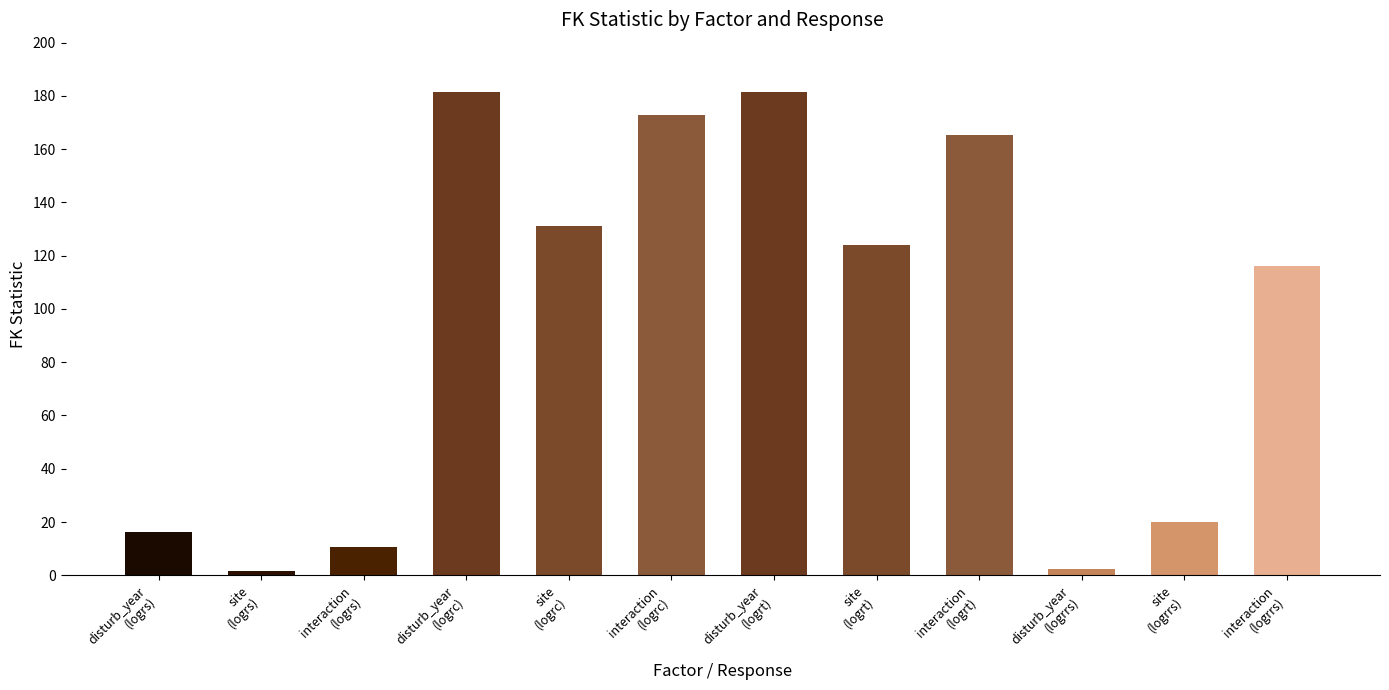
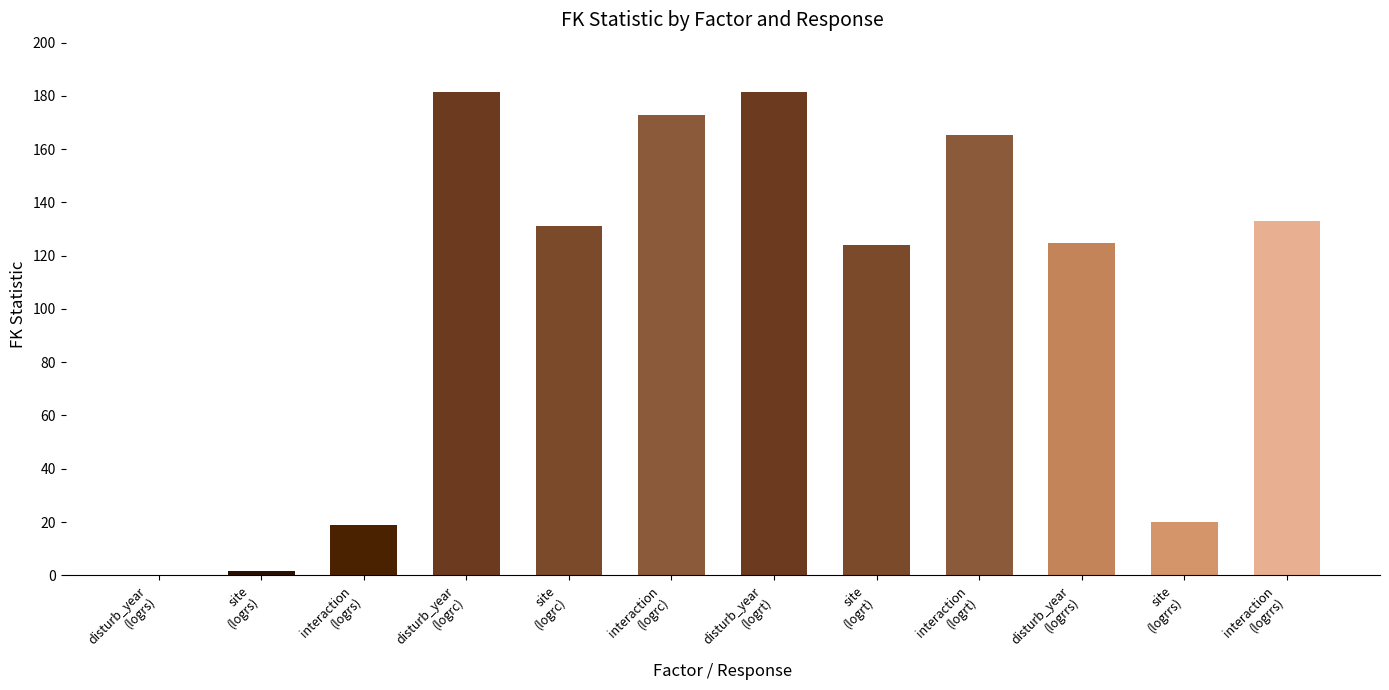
disturb_year (logrs): 16 -> 0
interaction (logrs): 11 -> 19
disturb_year (logrrs): 2 -> 125
interaction (logrrs): 116 -> 133
